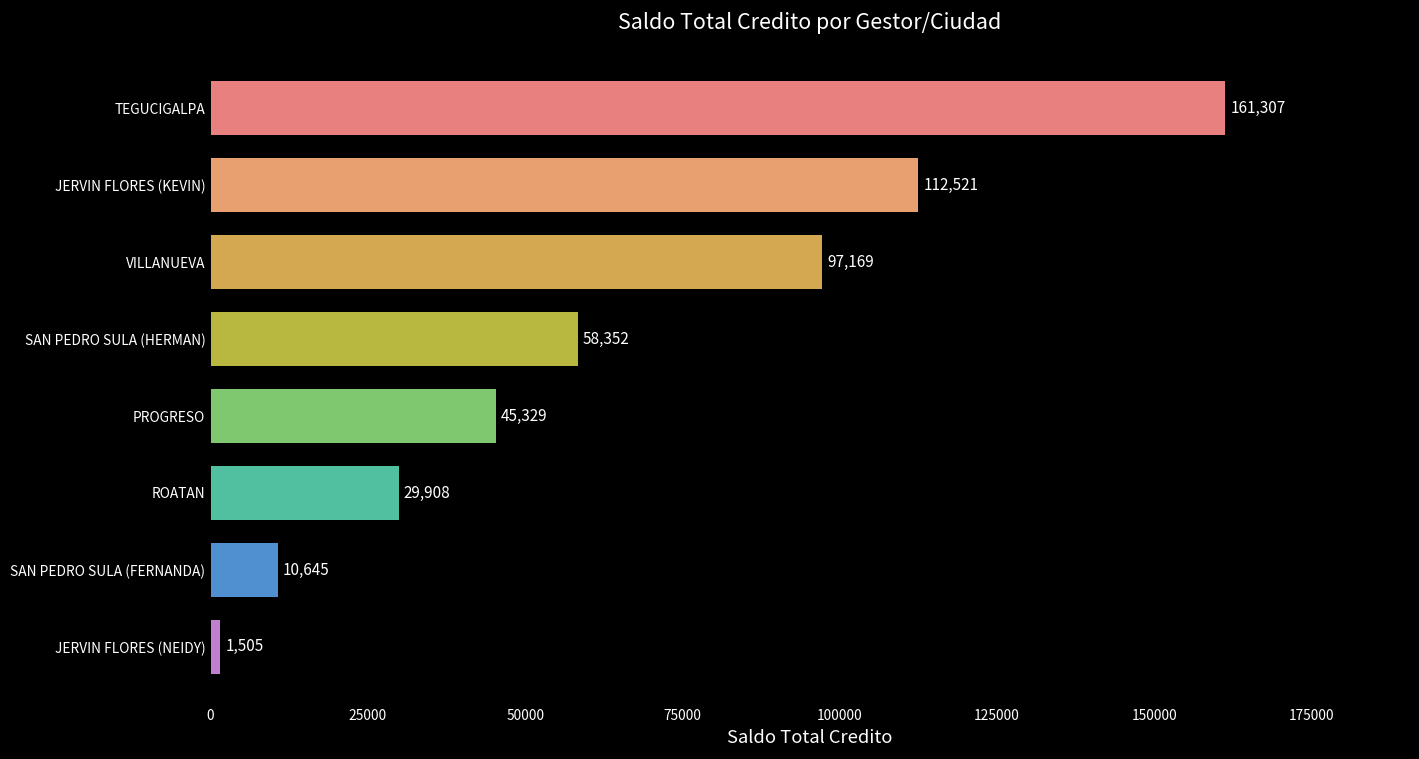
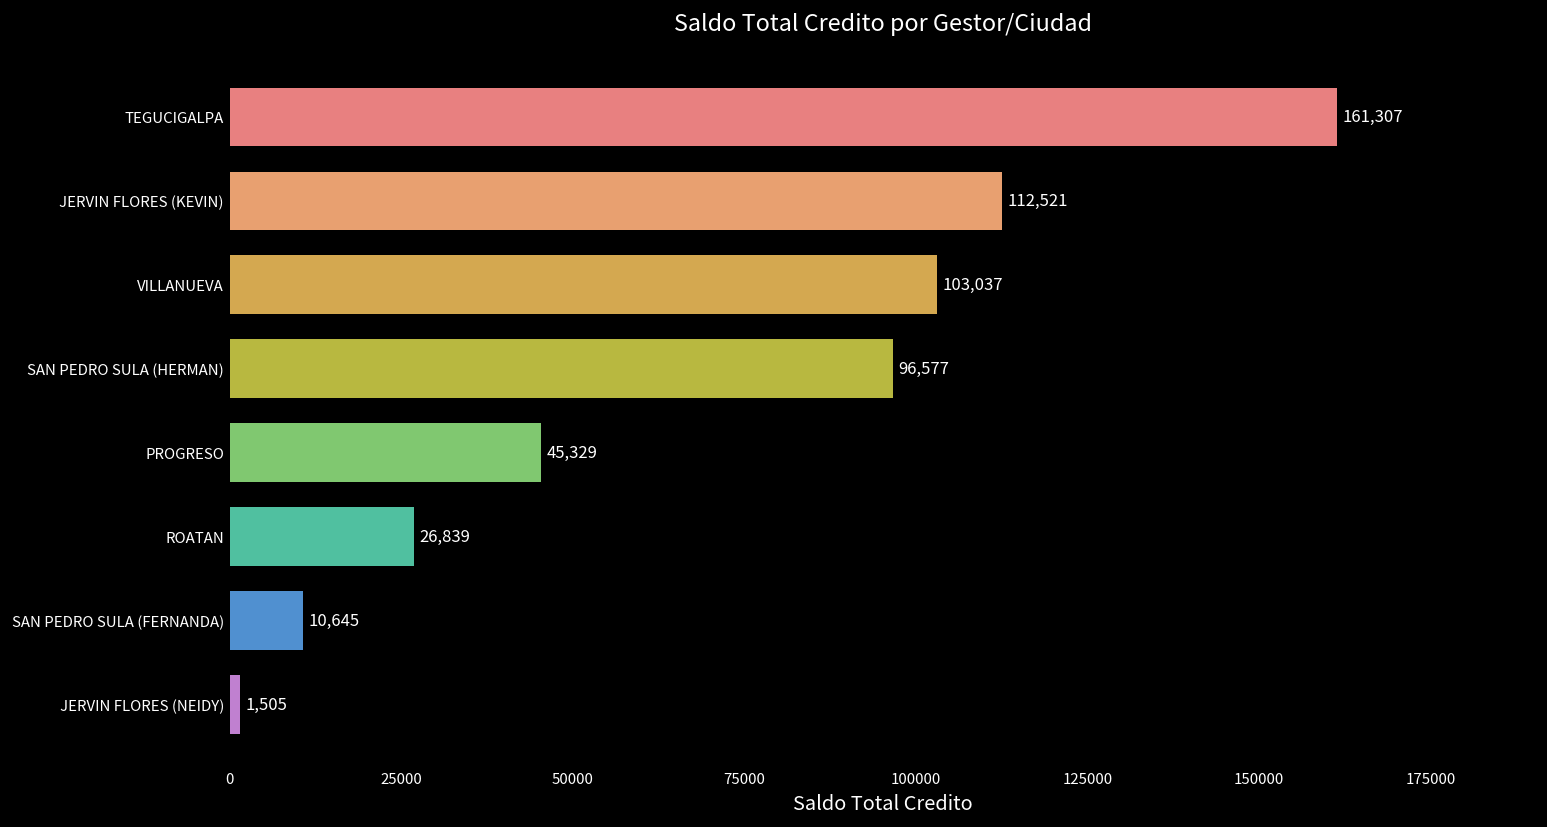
VILLANUEVA: 97,169 -> 103,037
SAN PEDRO SULA (HERMAN): 58,352 -> 96,577
ROATAN: 29,908 -> 26,839
